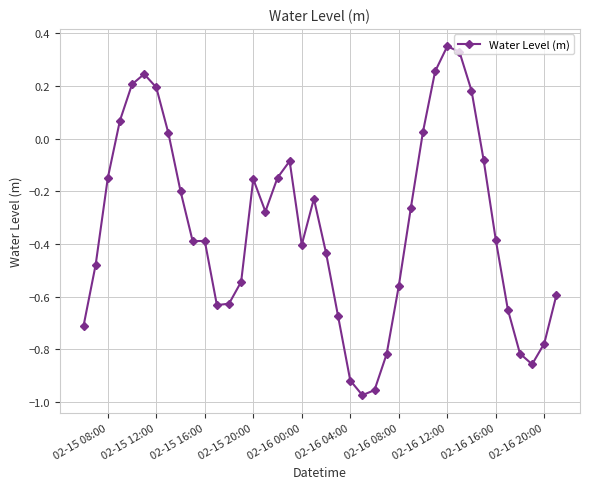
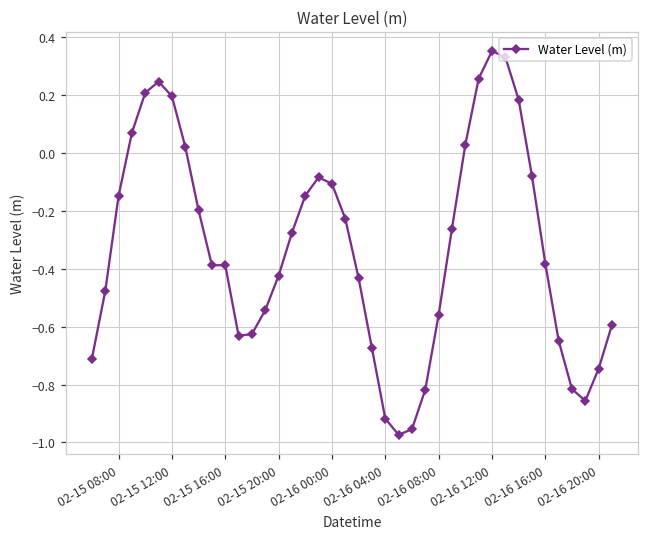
02-15 20:00: -0.15 -> -0.42
02-16 00:00: -0.40 -> -0.11
02-16 20:00: -0.78 -> -0.75
